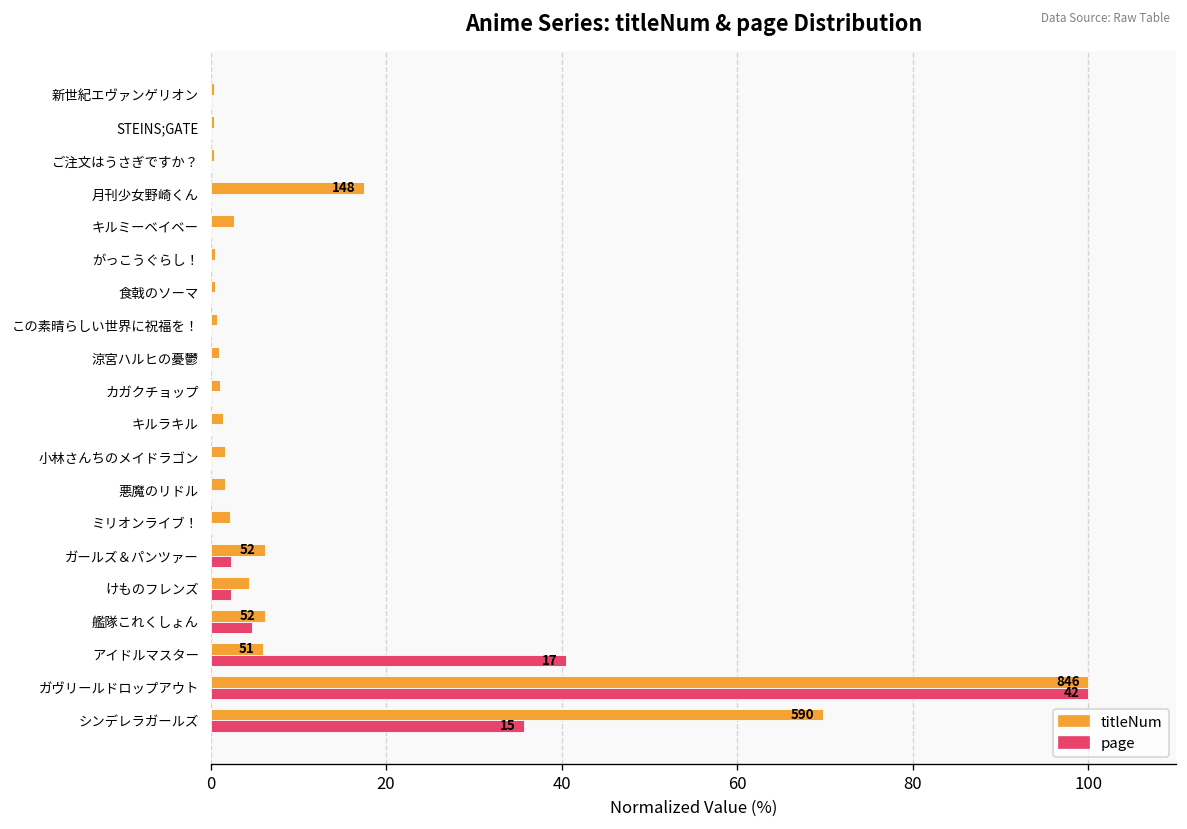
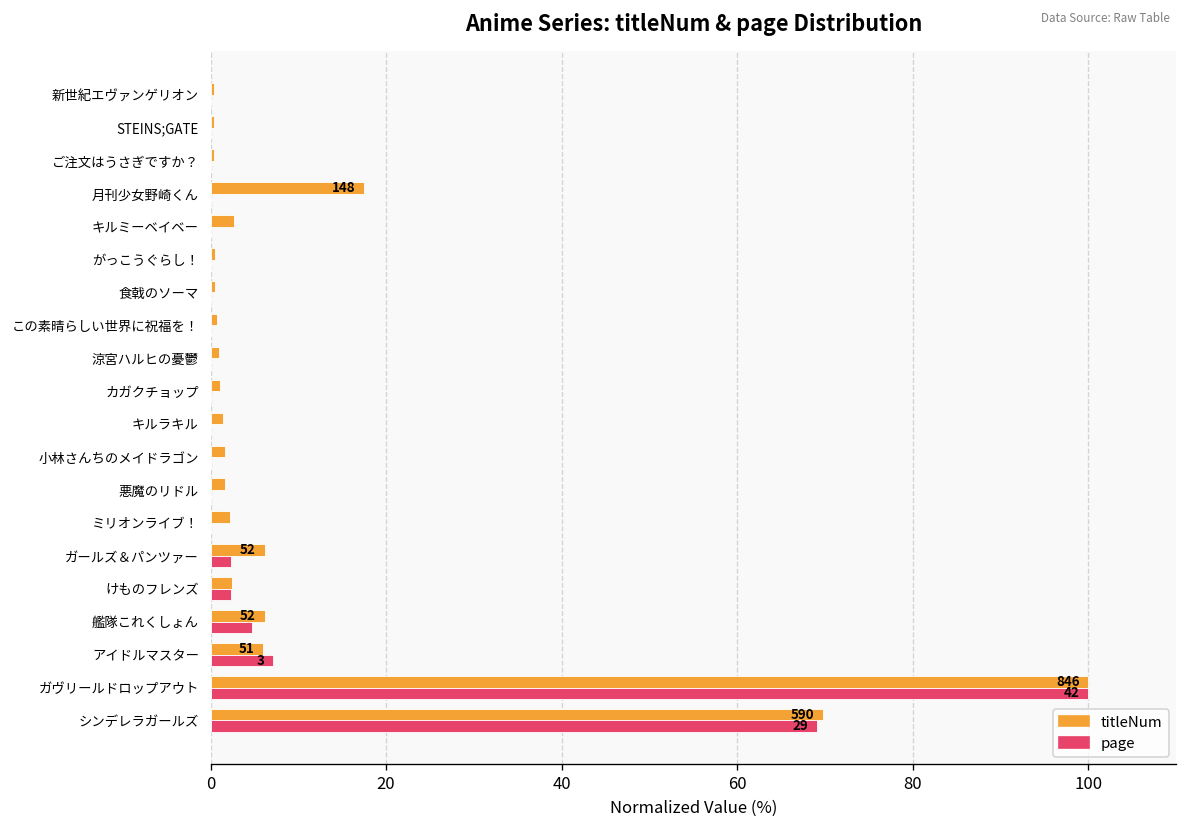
titleNum, けものフレンズ: 4 -> 2
page, アイドルマスター: 17 -> 3
page, シンデレラガールズ: 15 -> 29
